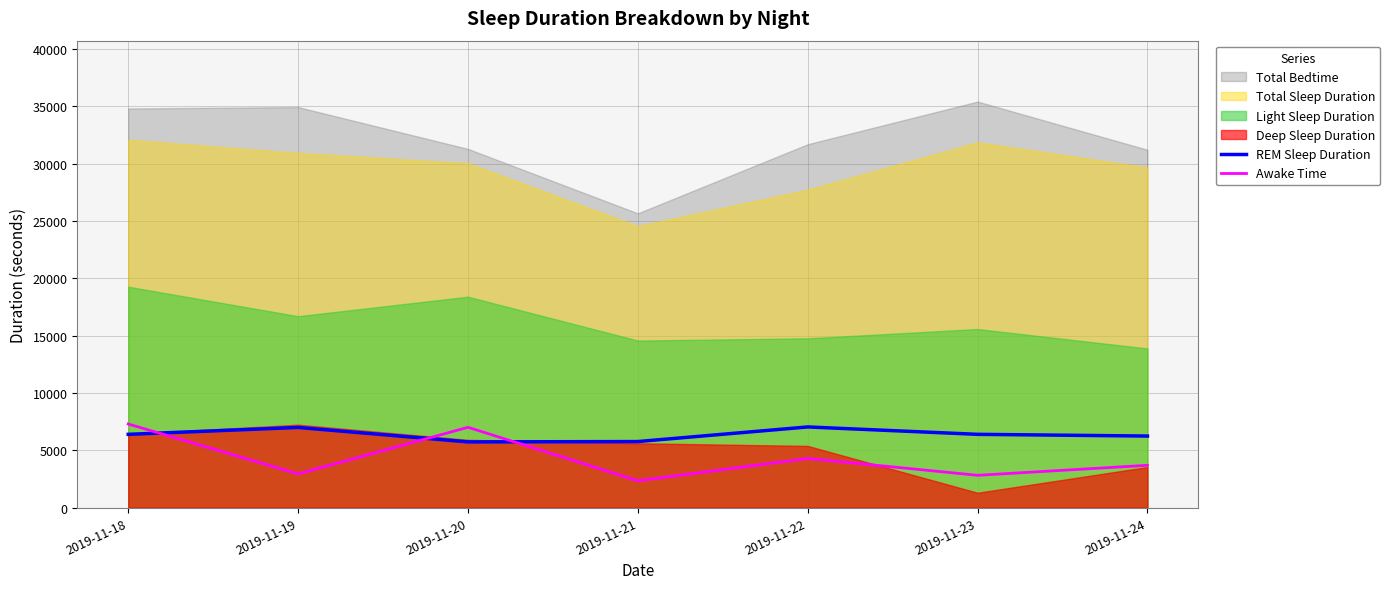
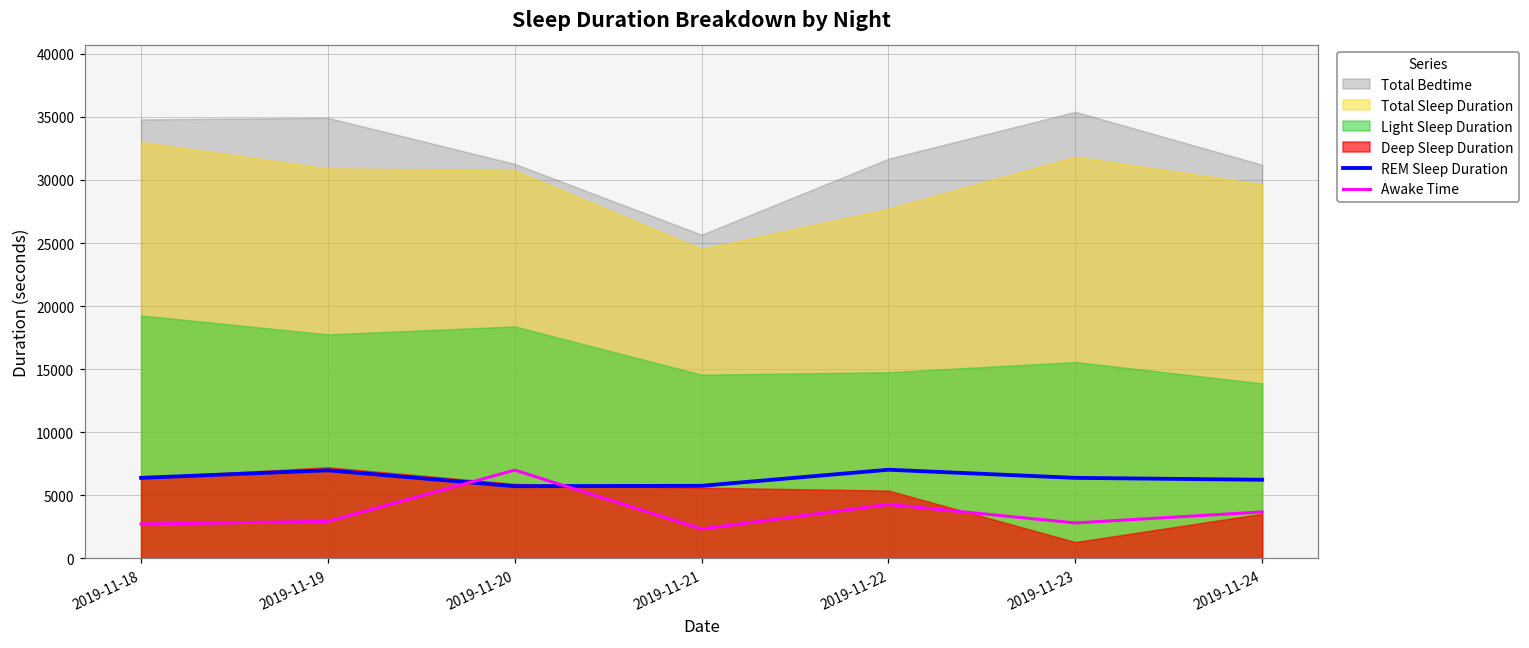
Awake Time, 2019-11-18: 7300 -> 2700
Total Sleep Duration, 2019-11-18: 32100 -> 33000
Light Sleep Duration, 2019-11-19: 16700 -> 17800
Total Sleep Duration, 2019-11-20: 30000 -> 30800
